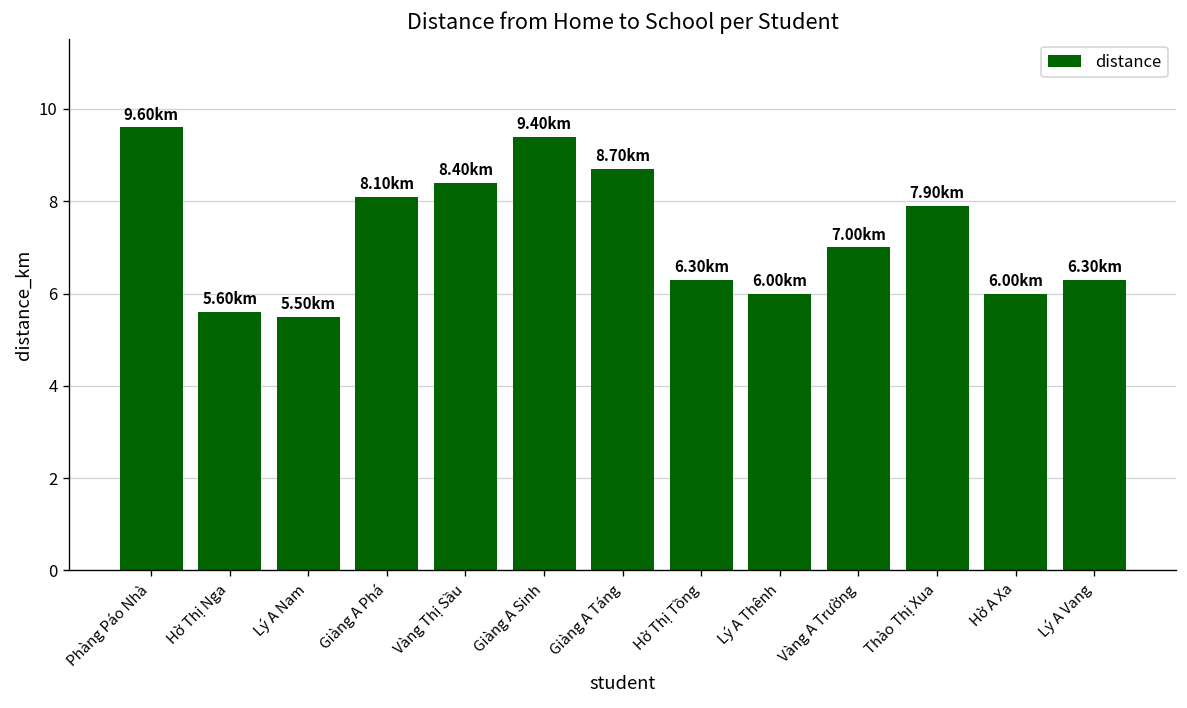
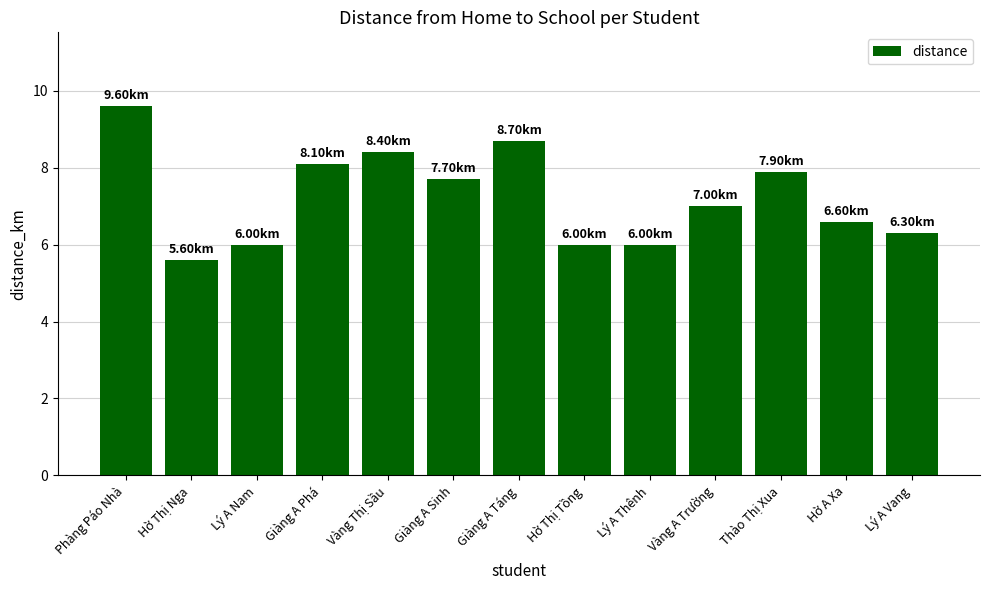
Lý A Nam: 5.50 -> 6.00
Giàng A Sinh: 9.40 -> 7.70
Hờ Thị Tồng: 6.30 -> 6.00
Hờ A Xa: 6.00 -> 6.60
